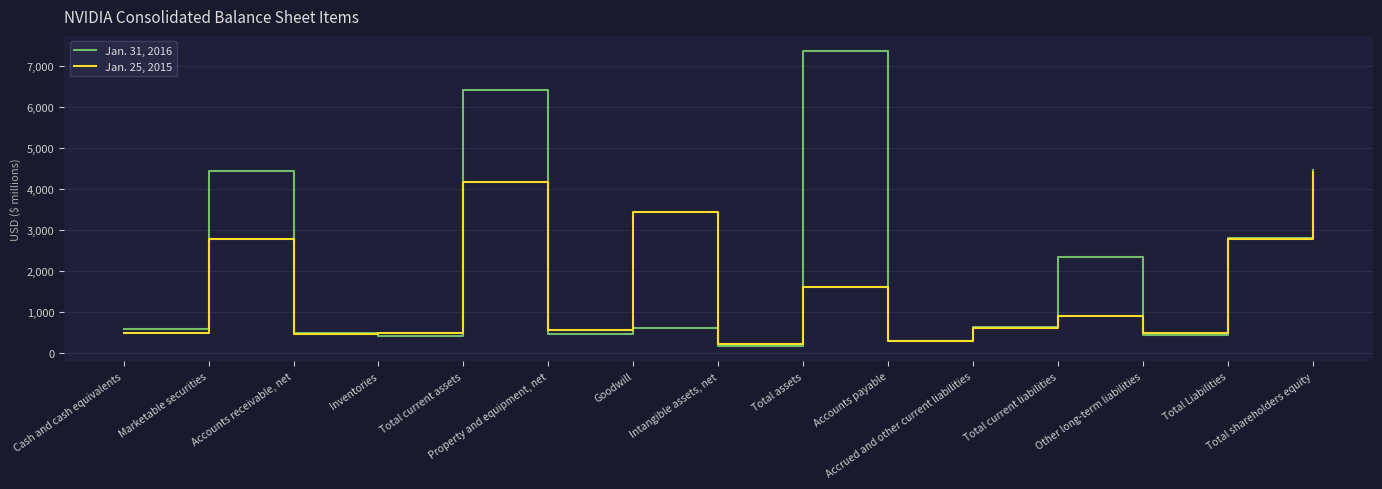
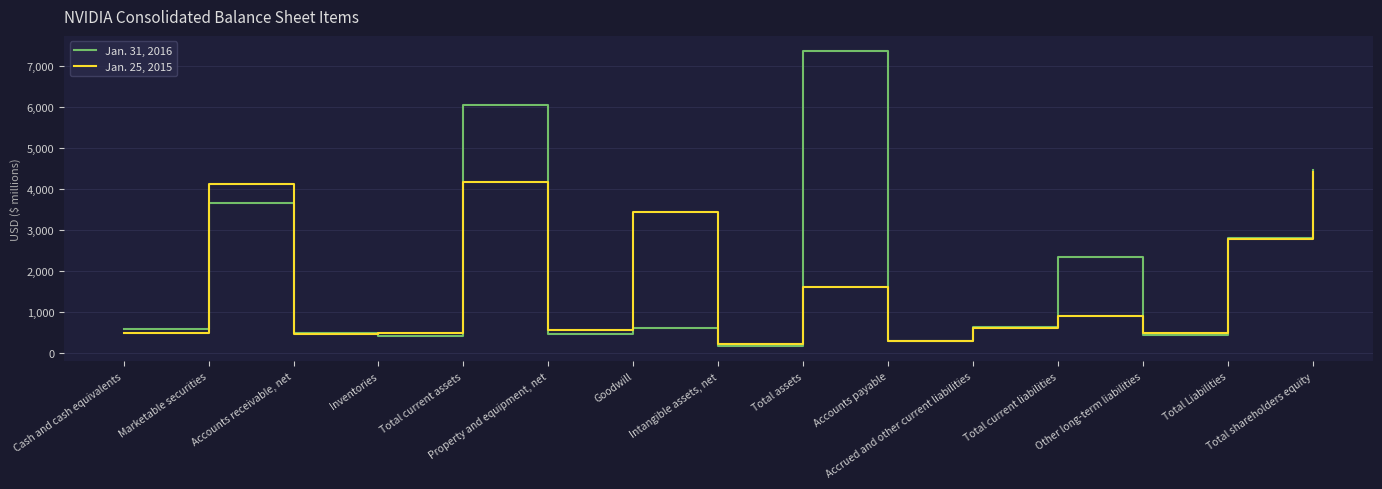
Jan. 31, 2016, Marketable securities: 4,400 -> 3,700
Jan. 25, 2015, Marketable securities: 2,800 -> 4,100
Jan. 31, 2016, Total current assets: 6,400 -> 6,100
